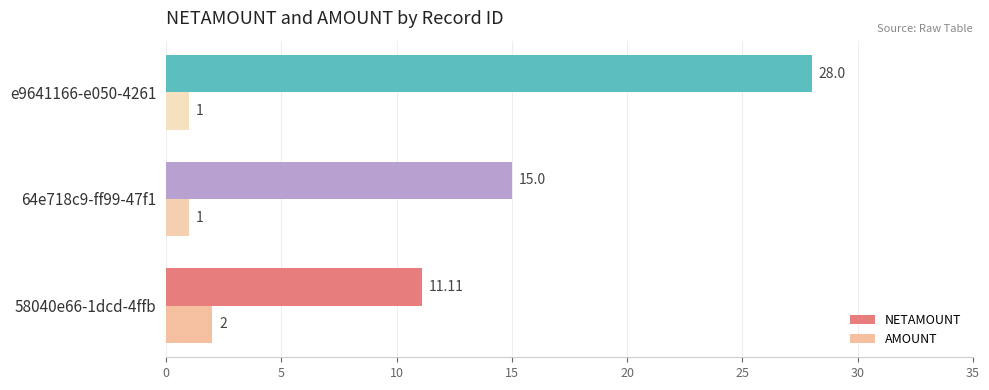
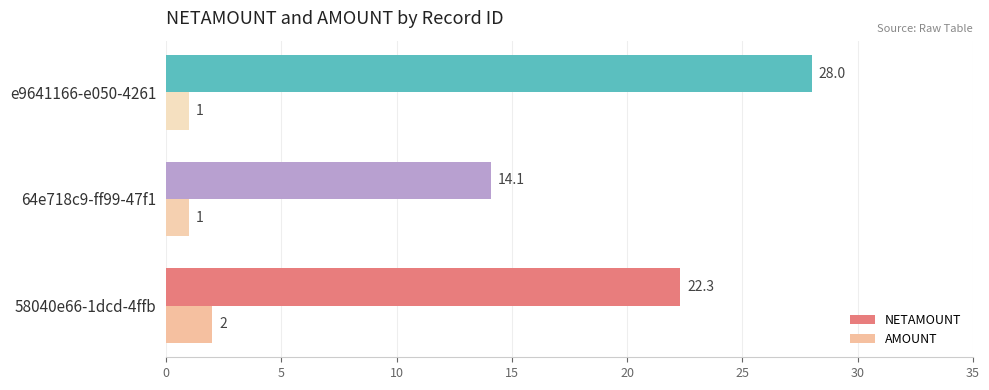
NETAMOUNT, 64e718c9-ff99-47f1: 15.0 -> 14.1
NETAMOUNT, 58040e66-1dcd-4ffb: 11.11 -> 22.3
